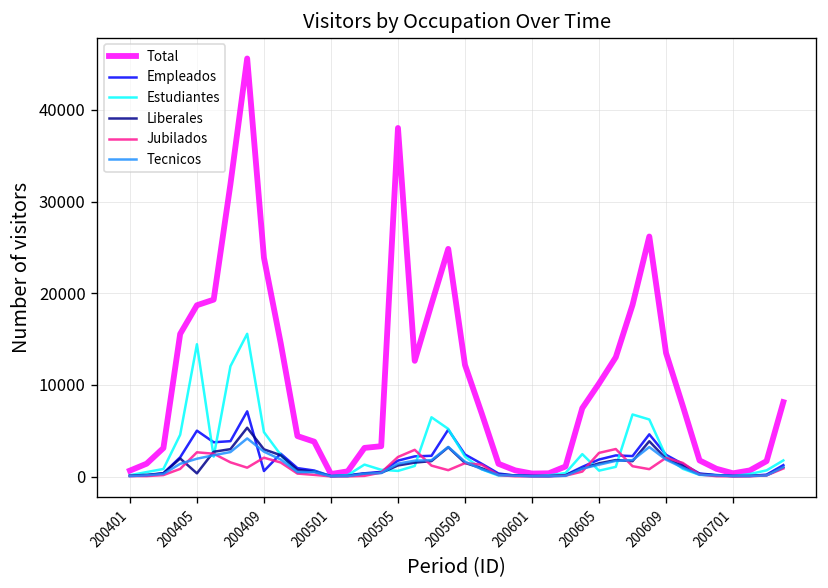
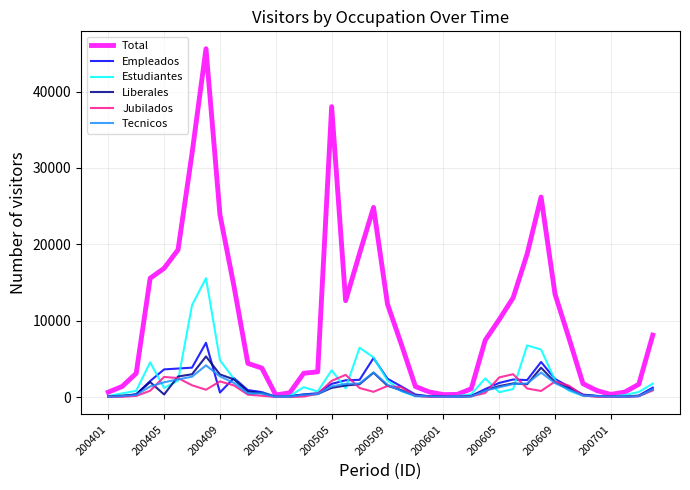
Total, 200405: 19000 -> 17000
Empleados, 200405: 5000 -> 4000
Estudiantes, 200405: 14000 -> 1000
Estudiantes, 200505: 1000 -> 4000
